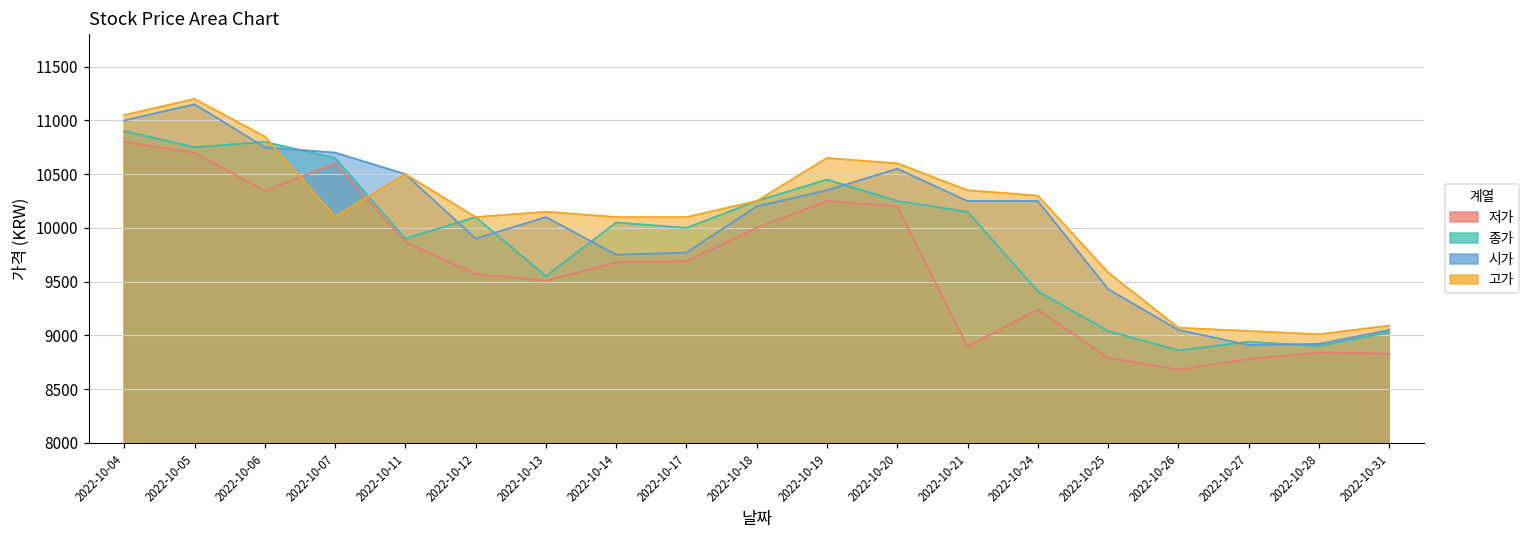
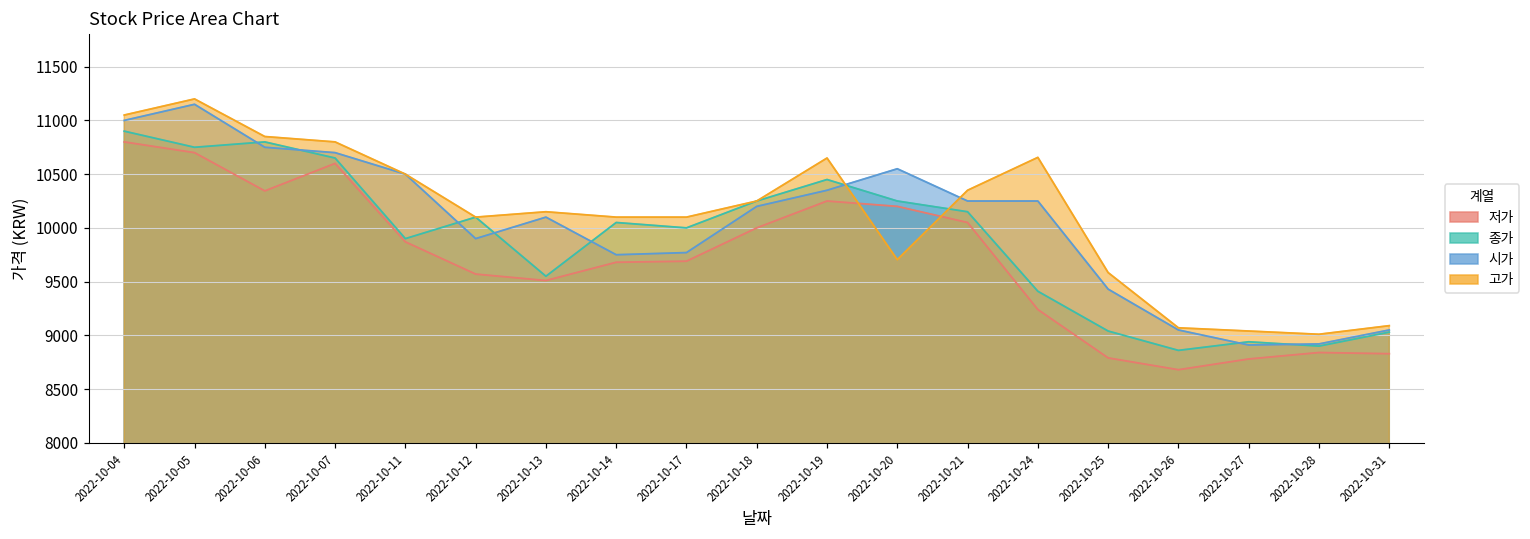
고가, 2022-10-07: 10100 -> 10800
고가, 2022-10-20: 10600 -> 9700
저가, 2022-10-21: 8900 -> 10100
고가, 2022-10-24: 10300 -> 10700
